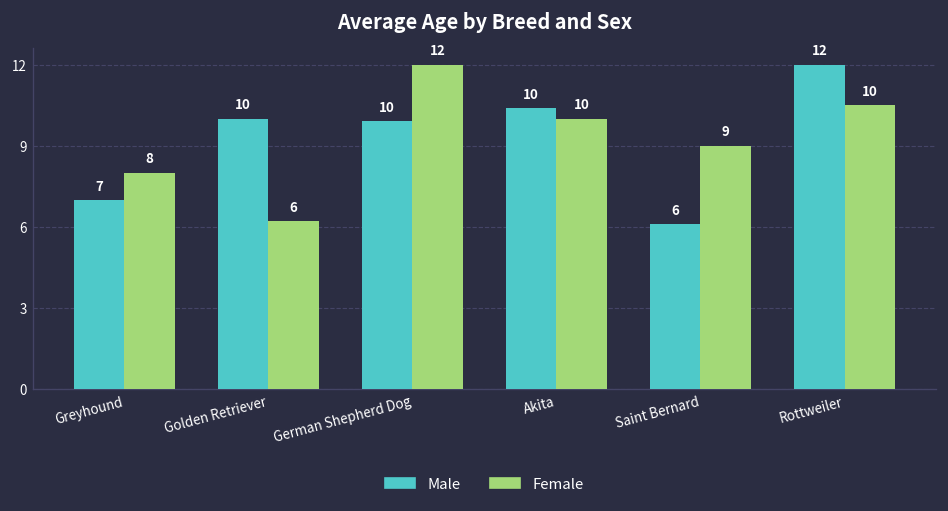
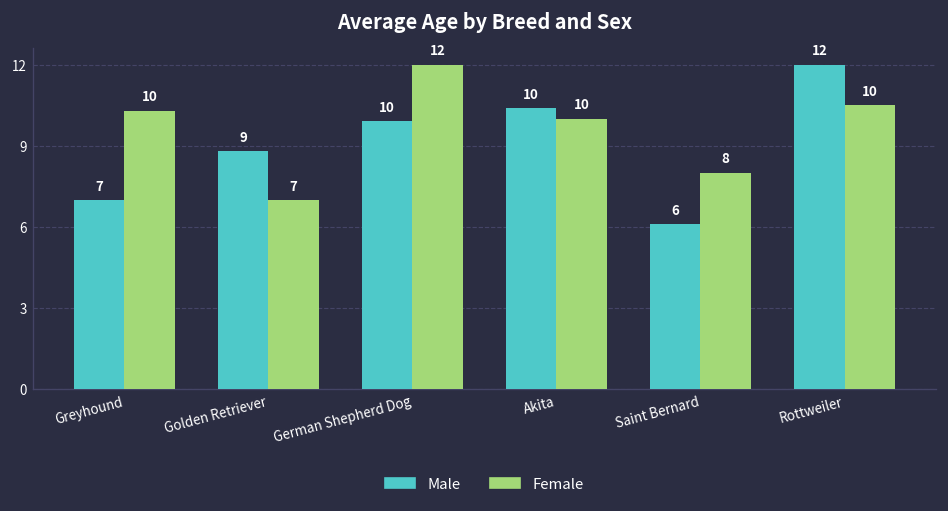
Female, Greyhound: 8 -> 10
Male, Golden Retriever: 10 -> 9
Female, Golden Retriever: 6 -> 7
Female, Saint Bernard: 9 -> 8
